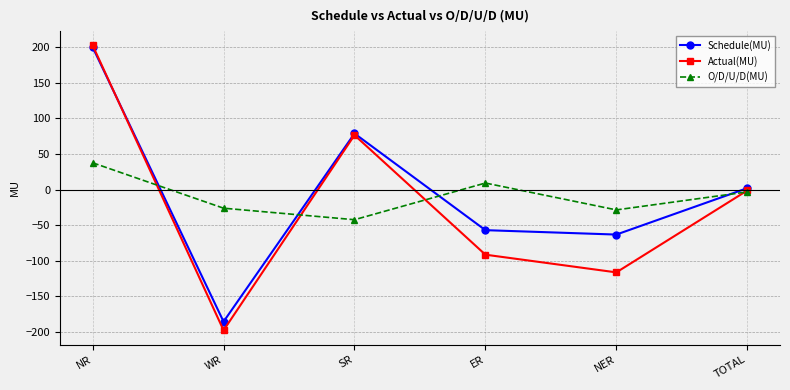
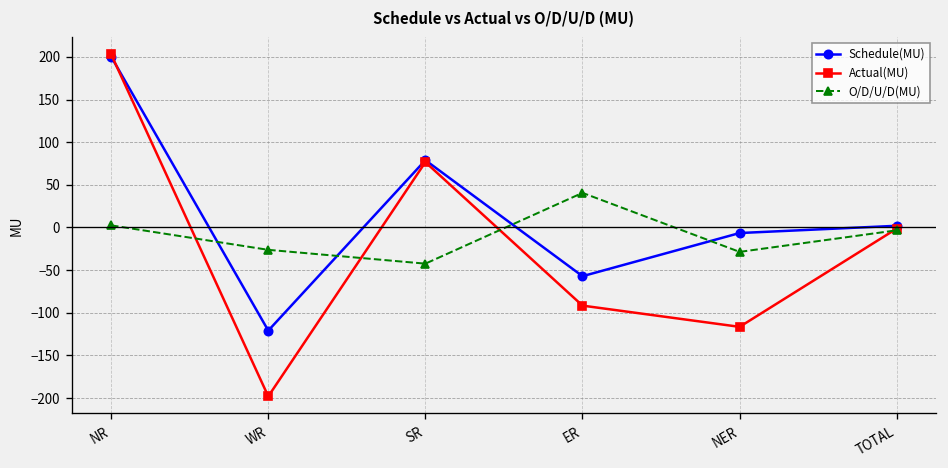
O/D/U/D(MU), NR: 40 -> 0
Schedule(MU), WR: -190 -> -120
O/D/U/D(MU), ER: 10 -> 40
Schedule(MU), NER: -60 -> -10
